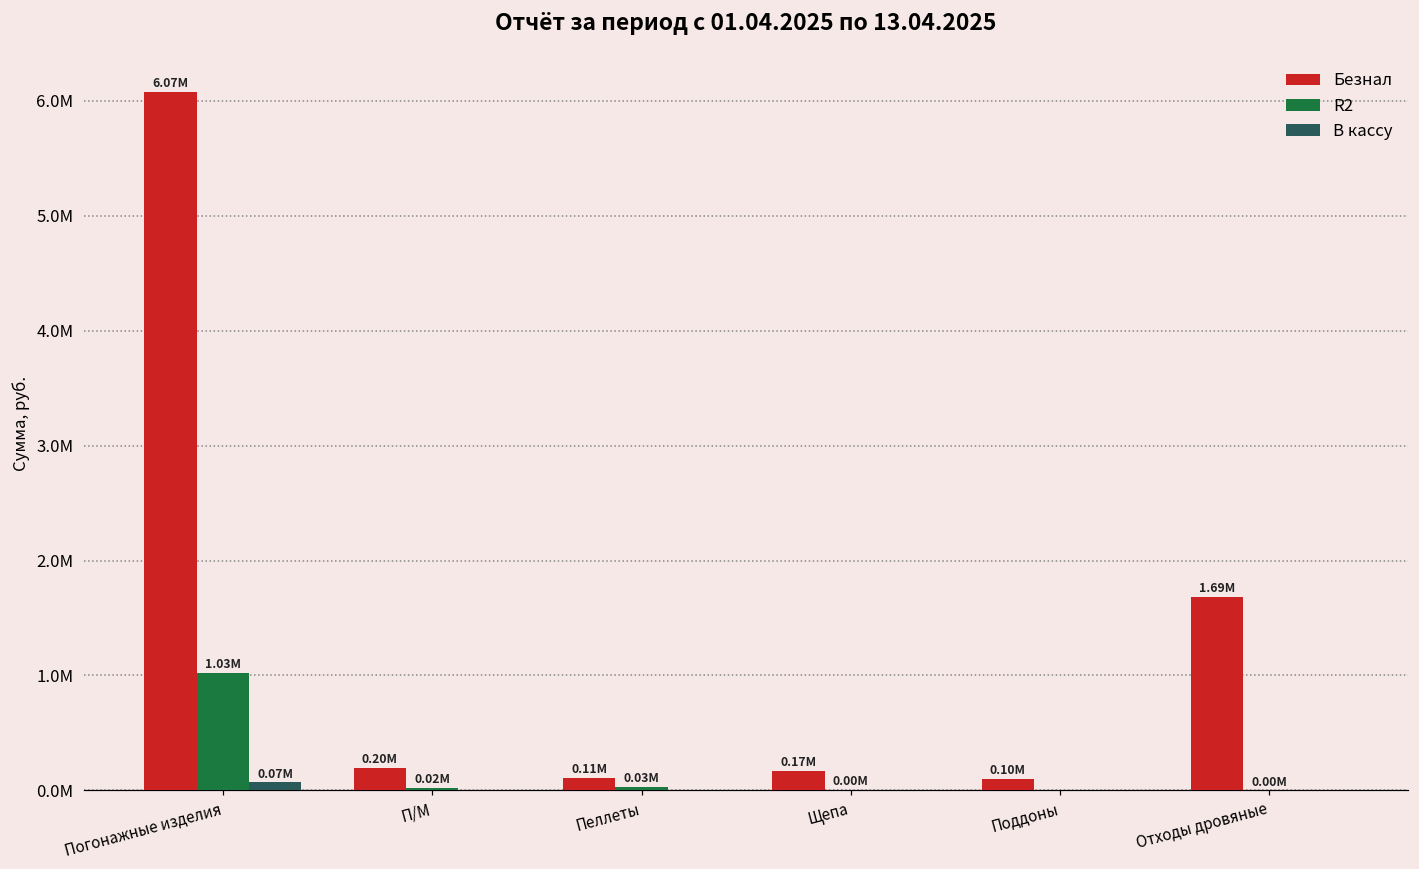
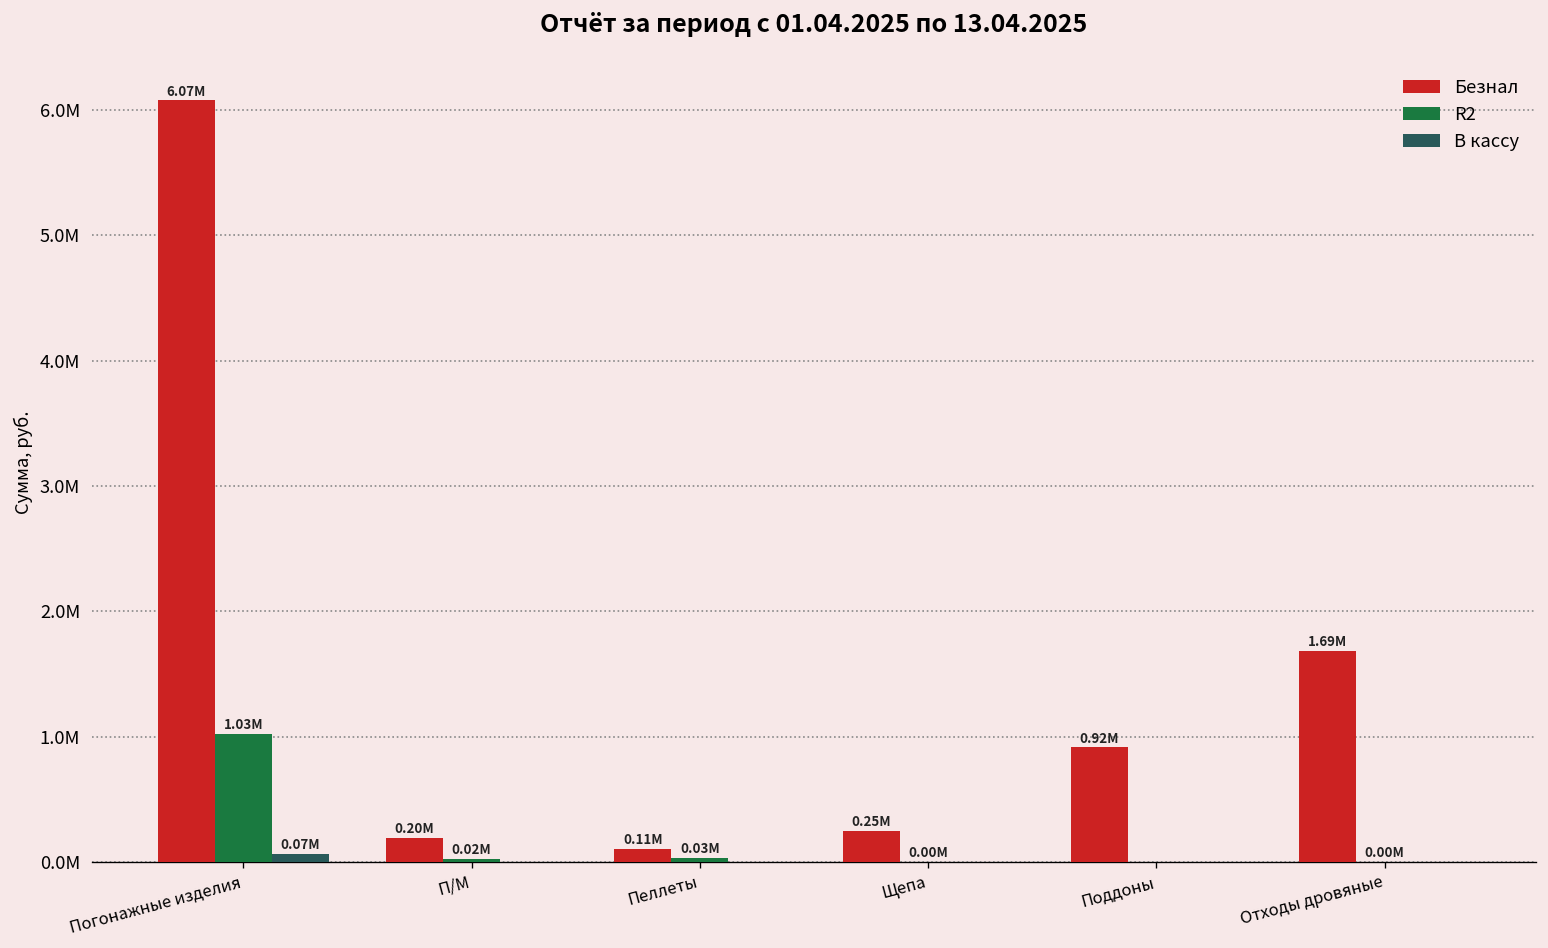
Безнал, Щепа: 0.17M -> 0.25M
Безнал, Поддоны: 0.10M -> 0.92M
